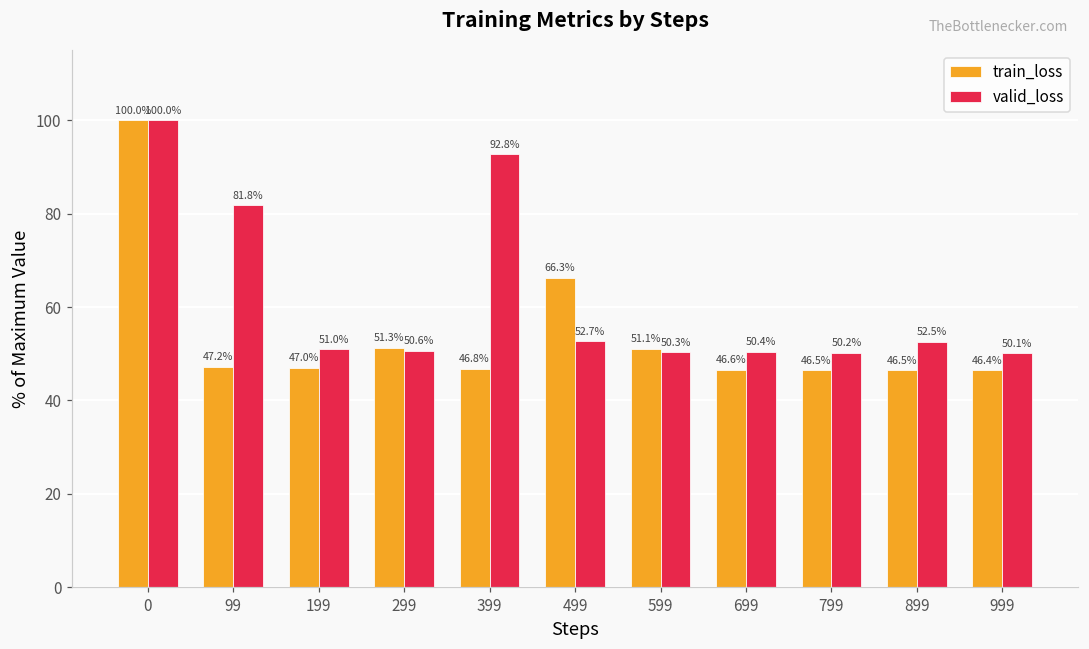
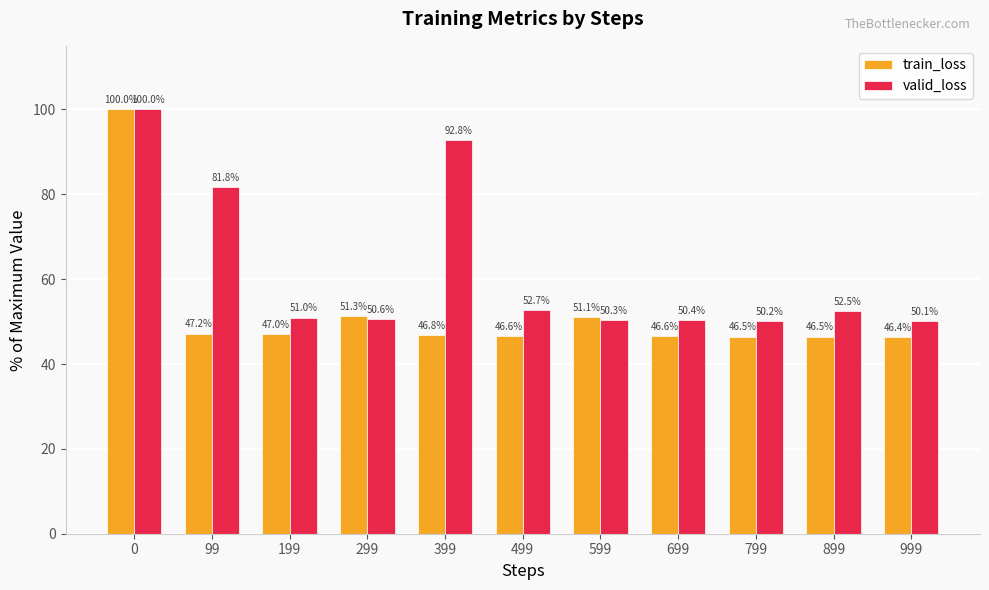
train_loss, 499: 66.3% -> 46.6%
